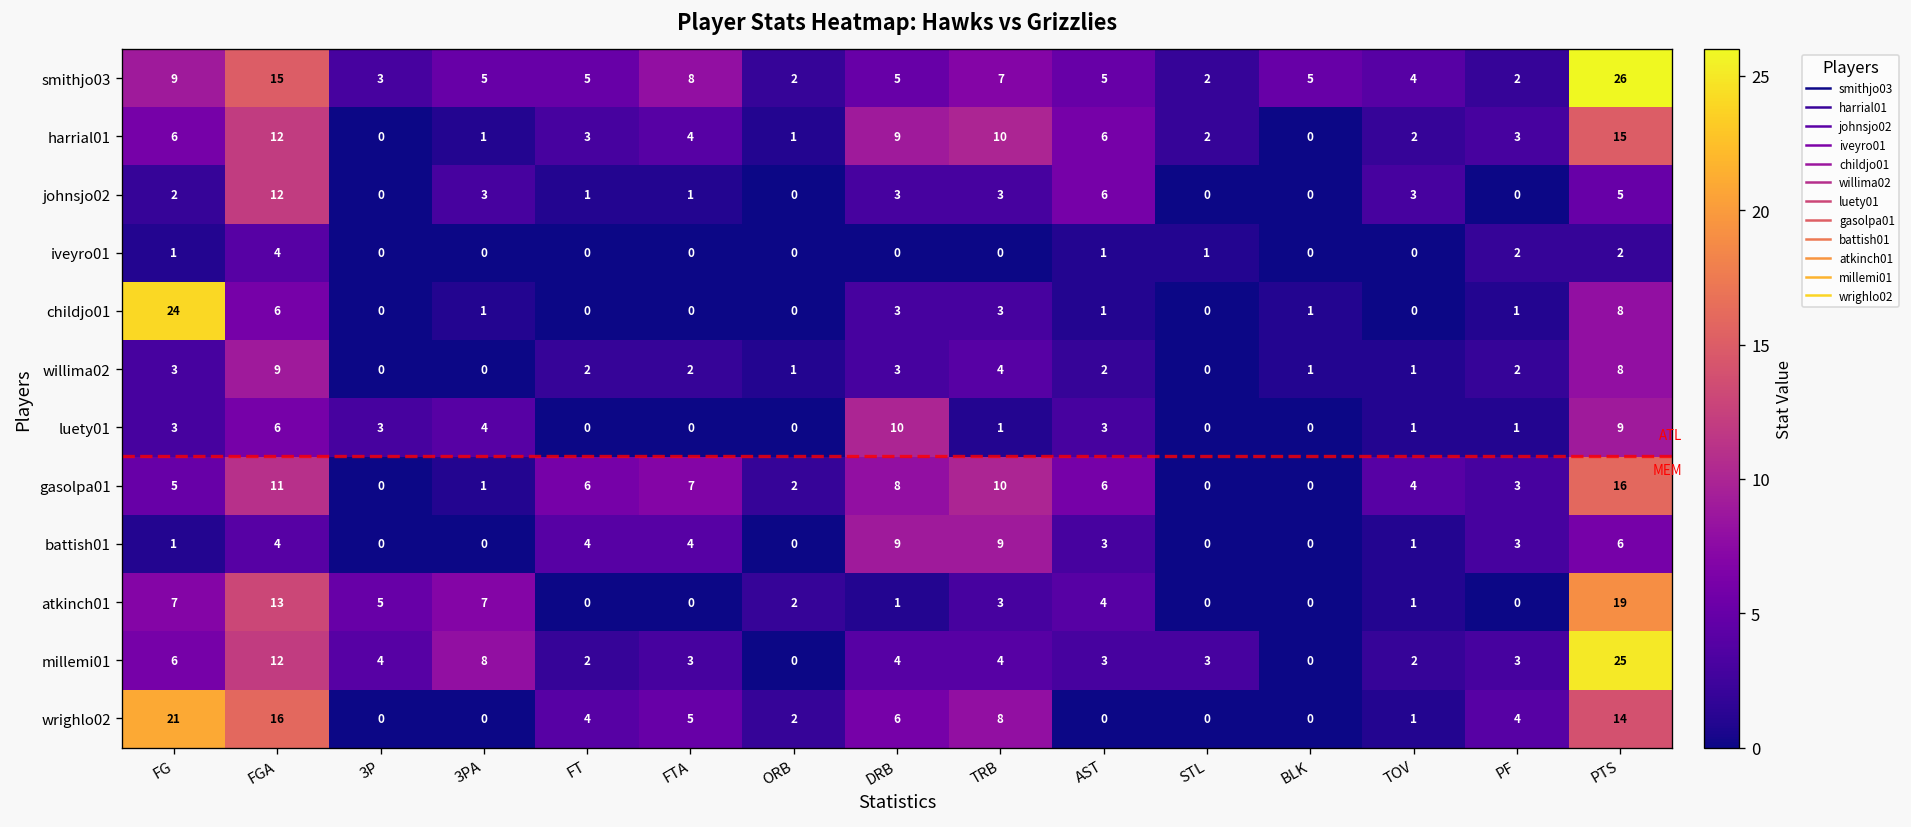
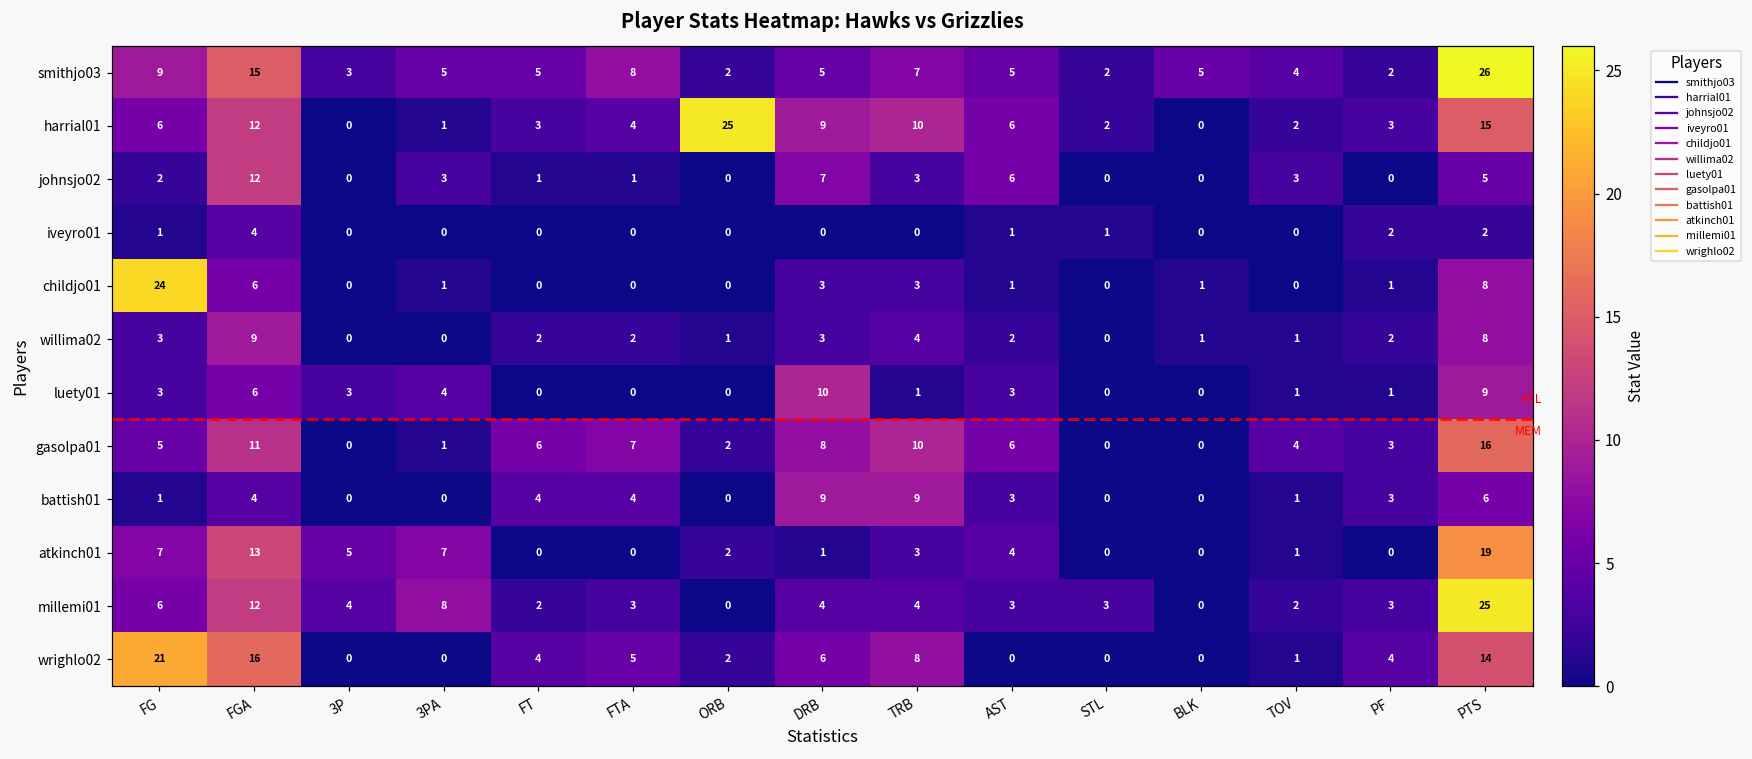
harrial01, ORB: 1 -> 25
johnsjo02, DRB: 3 -> 7
